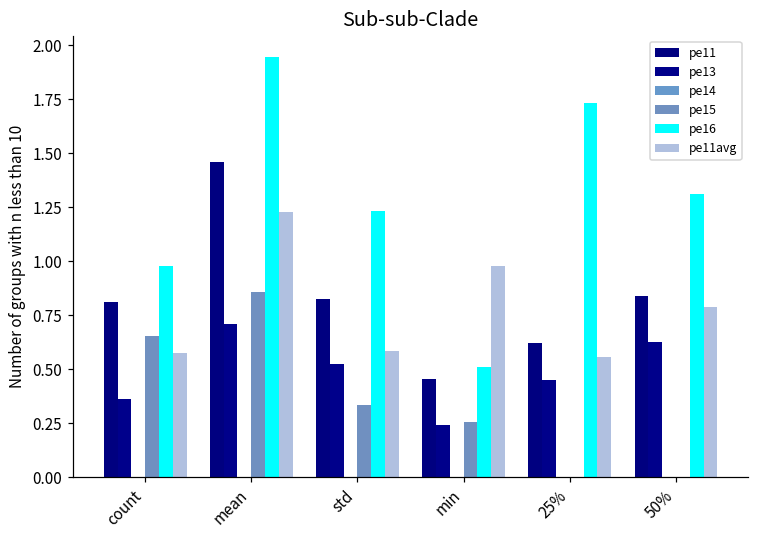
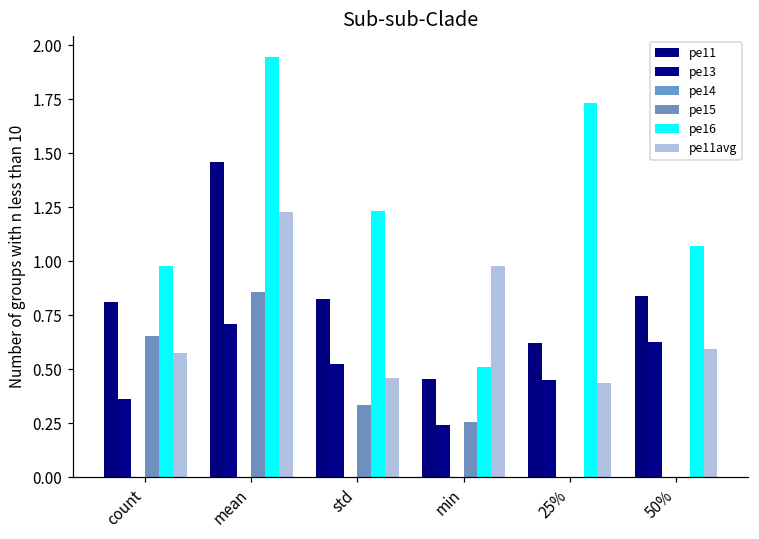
pe11avg, std: 0.58 -> 0.46
pe11avg, 25%: 0.55 -> 0.44
pe16, 50%: 1.31 -> 1.07
pe11avg, 50%: 0.79 -> 0.59
